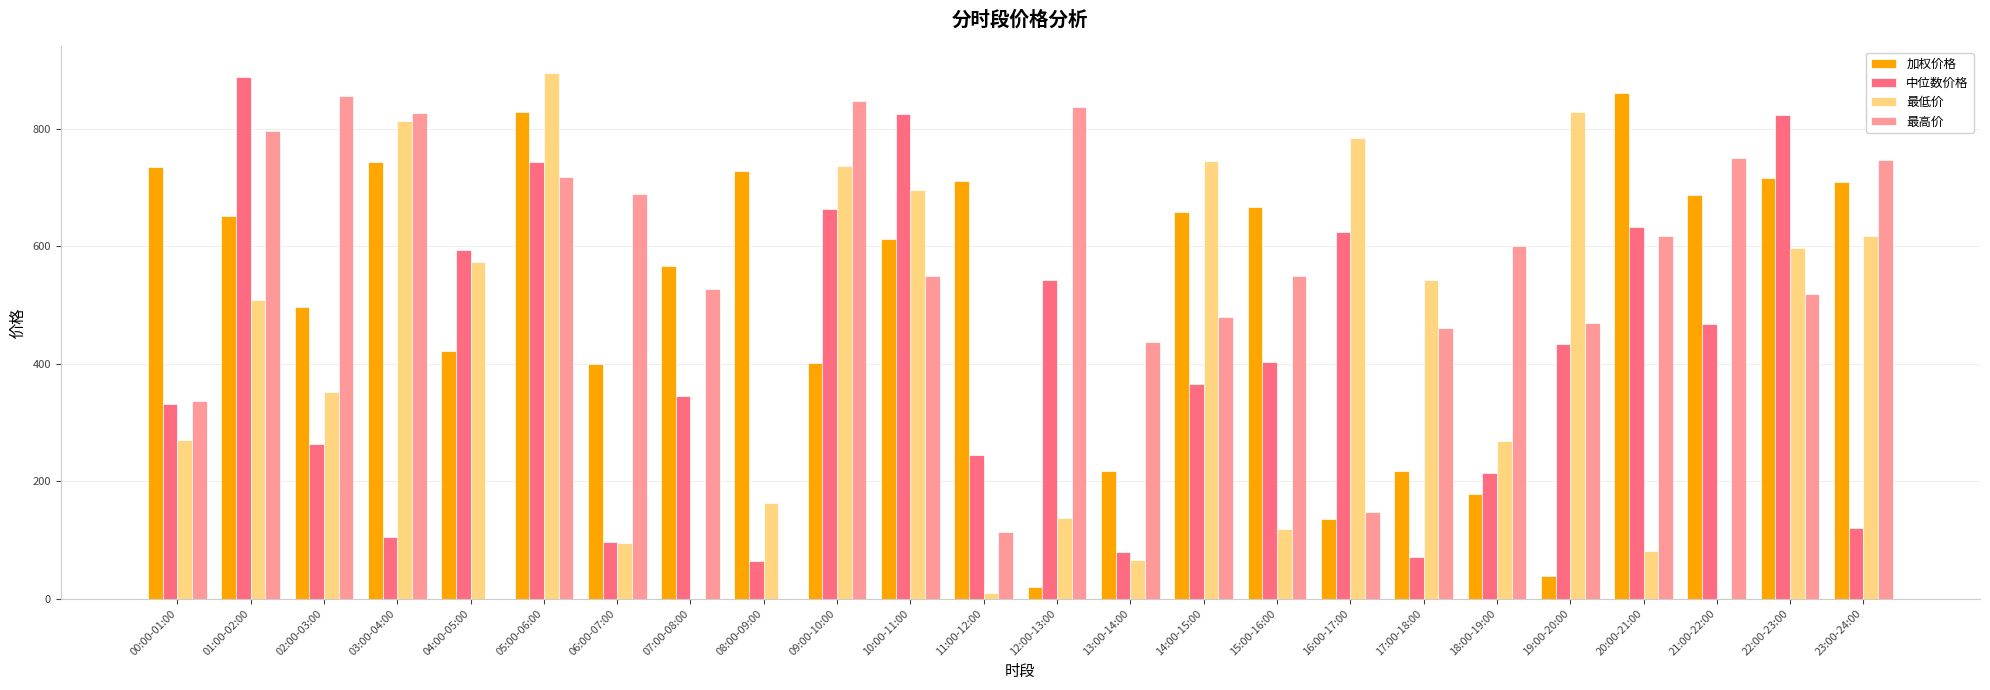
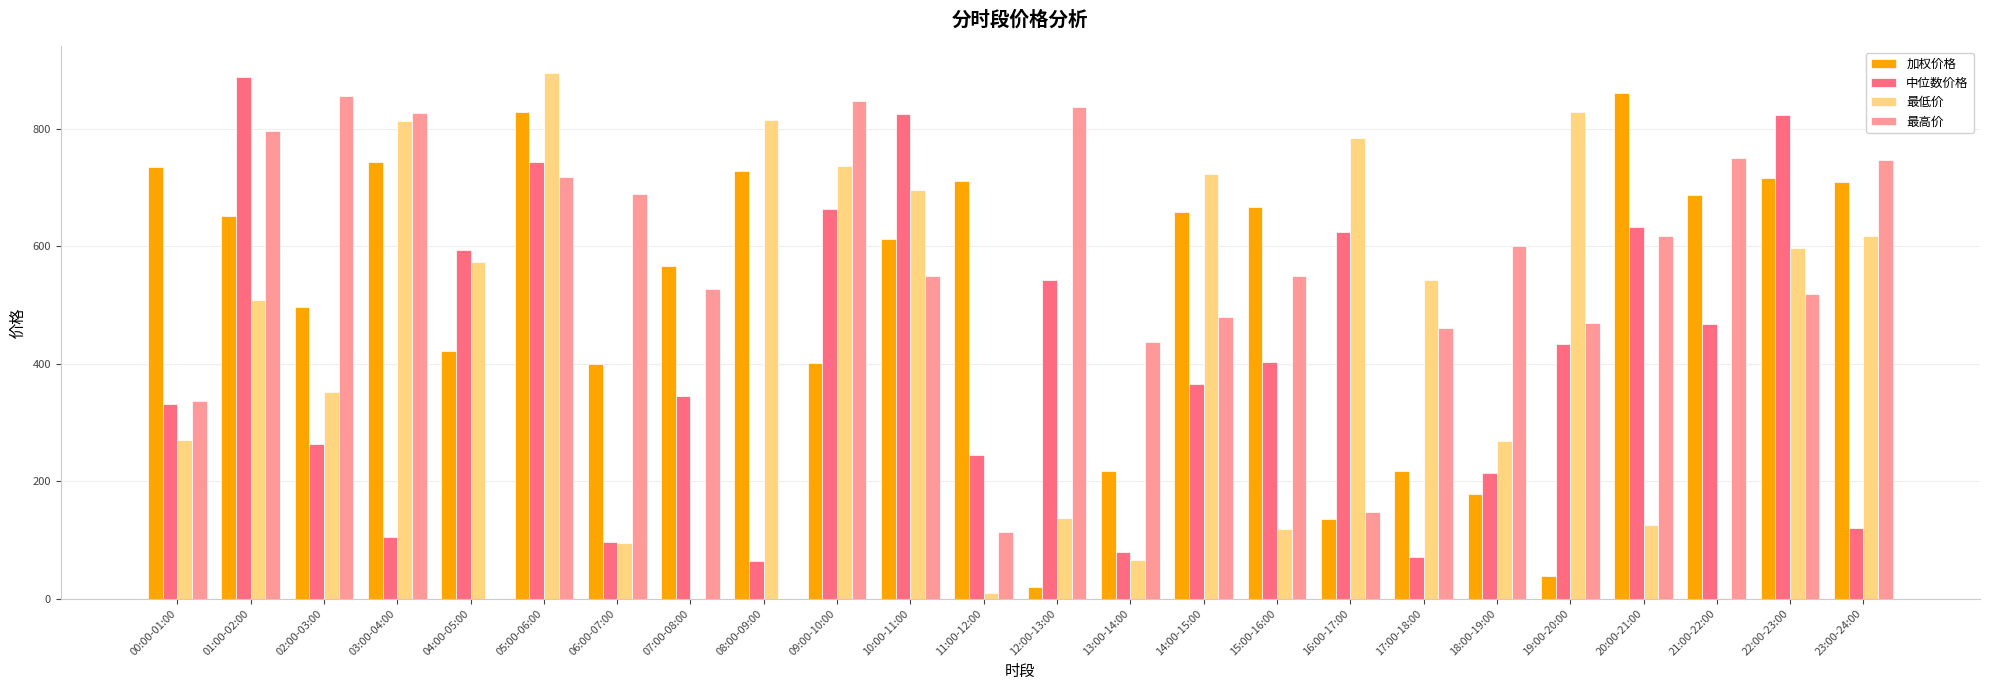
最低价, 08:00-09:00: 160 -> 820
最低价, 14:00-15:00: 740 -> 720
最低价, 20:00-21:00: 80 -> 130
